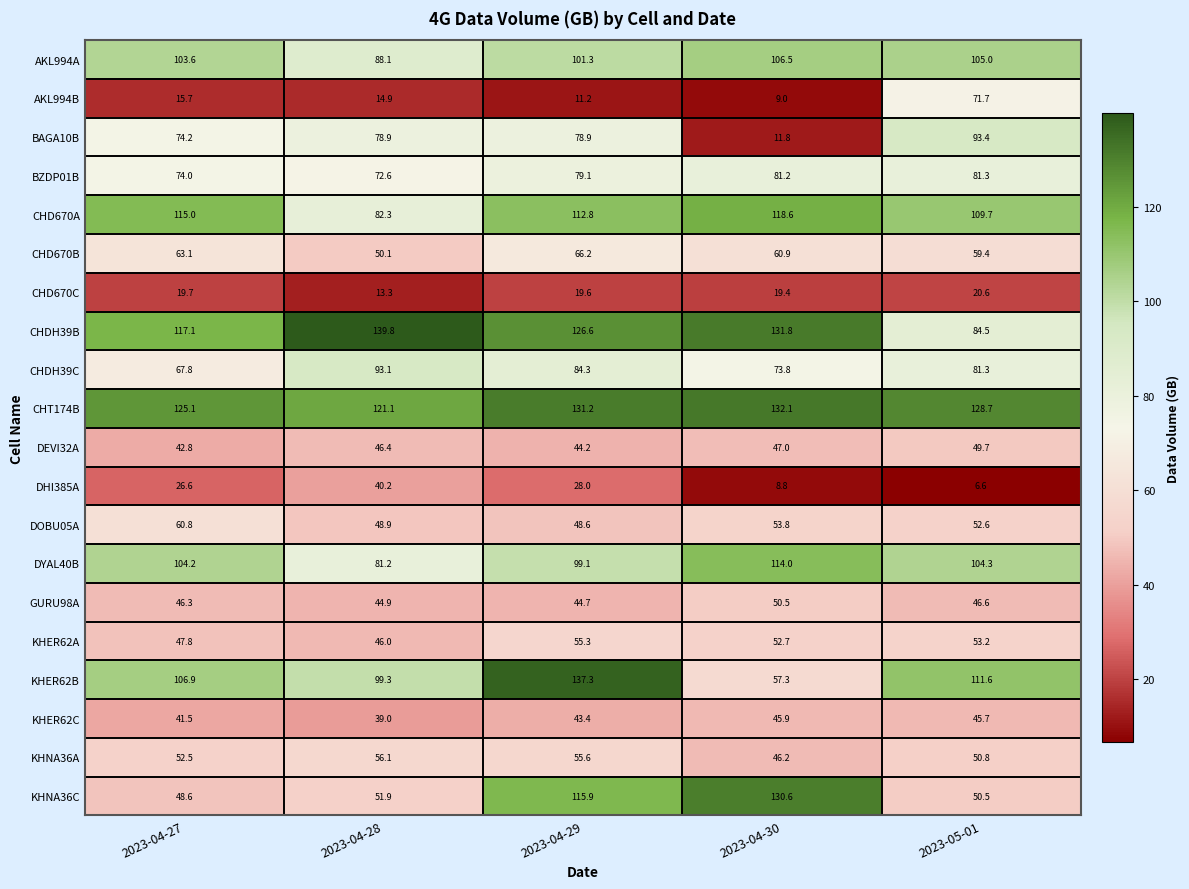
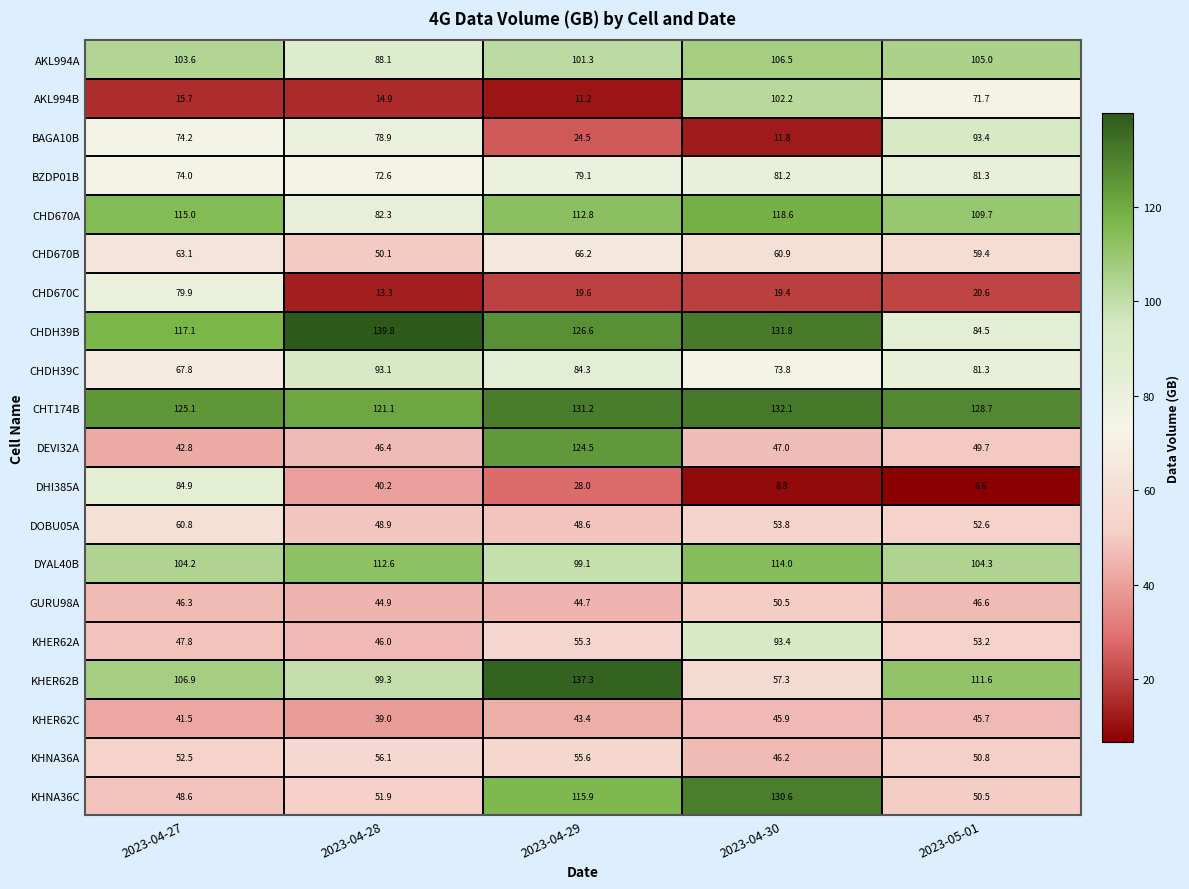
AKL994B, 2023-04-30: 9.0 -> 102.2
BAGA10B, 2023-04-29: 78.9 -> 24.5
CHD670C, 2023-04-27: 19.7 -> 79.9
DEVI32A, 2023-04-29: 44.2 -> 124.5
DHI385A, 2023-04-27: 26.6 -> 84.9
DYAL40B, 2023-04-28: 81.2 -> 112.6
KHER62A, 2023-04-30: 52.7 -> 93.4
